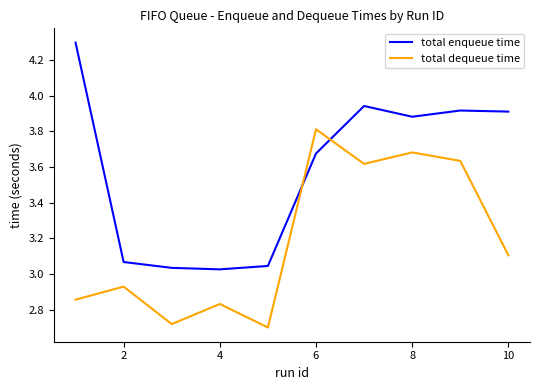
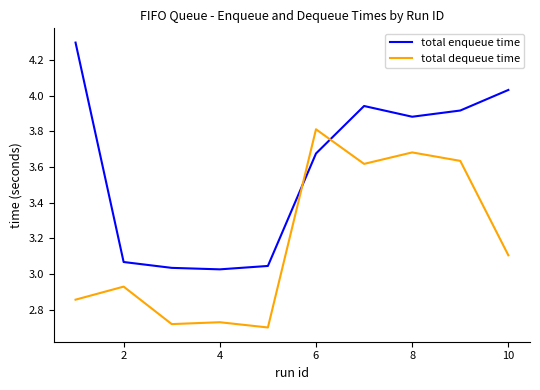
total dequeue time, 4: 2.83 -> 2.73
total enqueue time, 10: 3.91 -> 4.03
